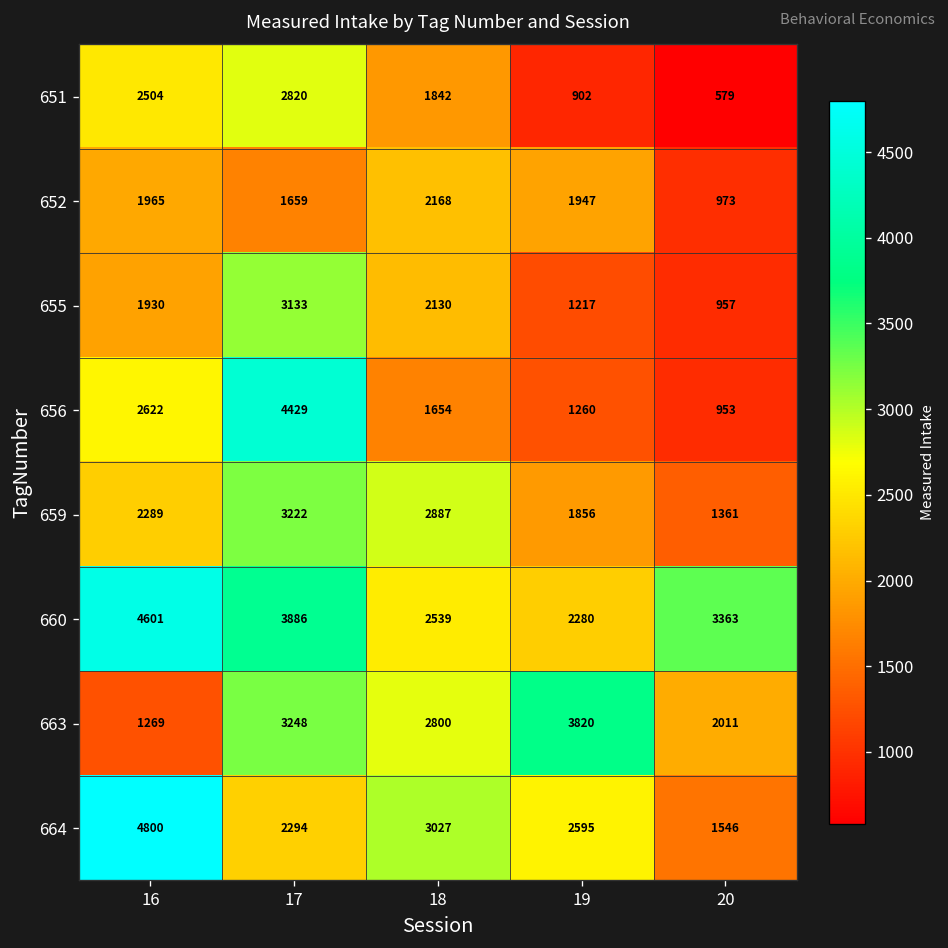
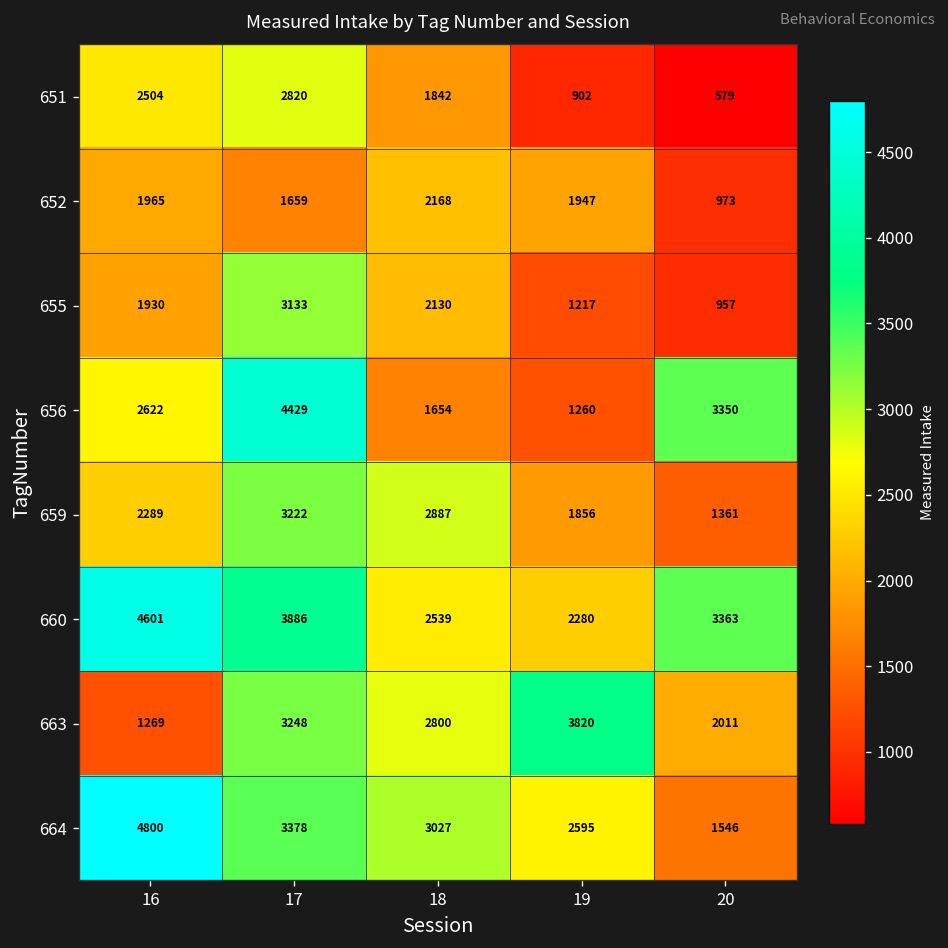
656, 20: 953 -> 3350
664, 17: 2294 -> 3378
